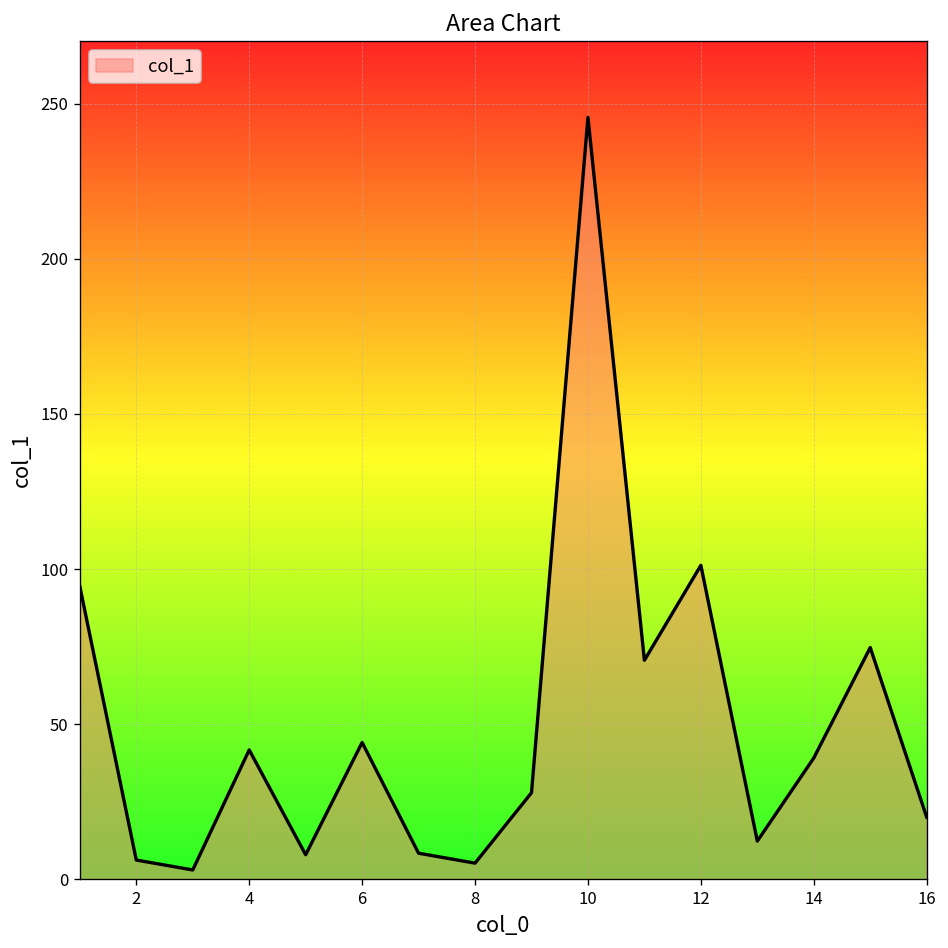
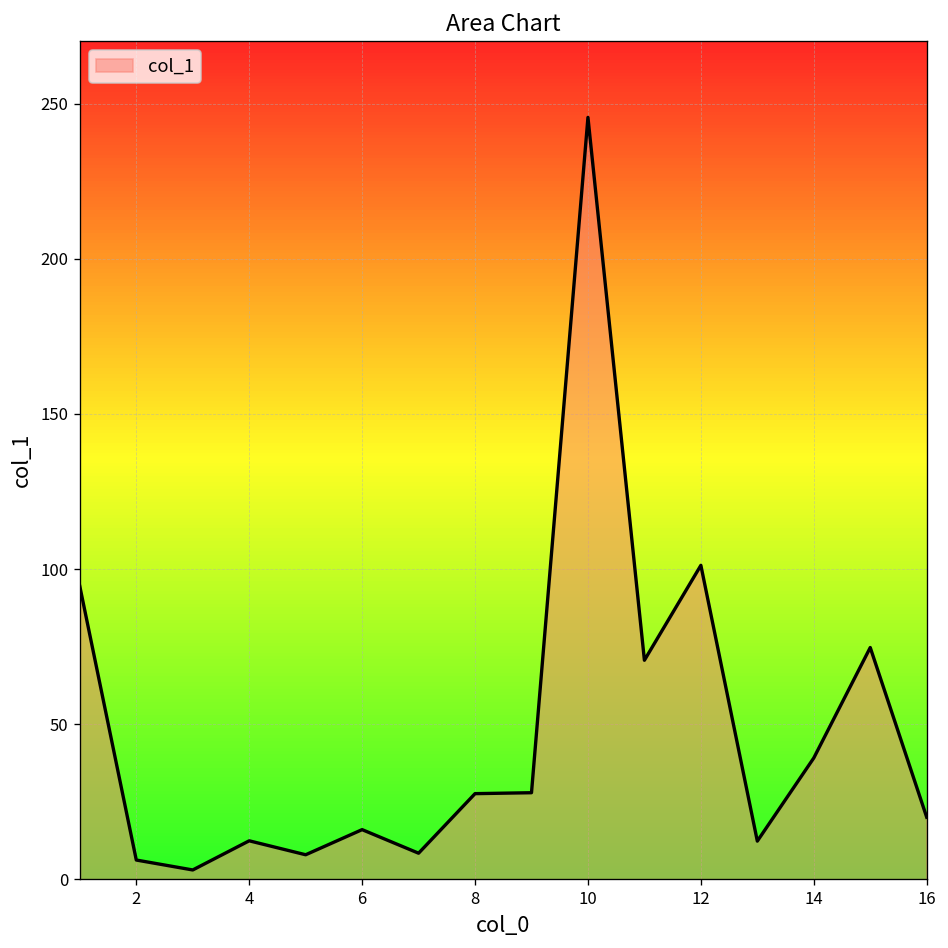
4: 42 -> 12
6: 44 -> 16
8: 5 -> 28
